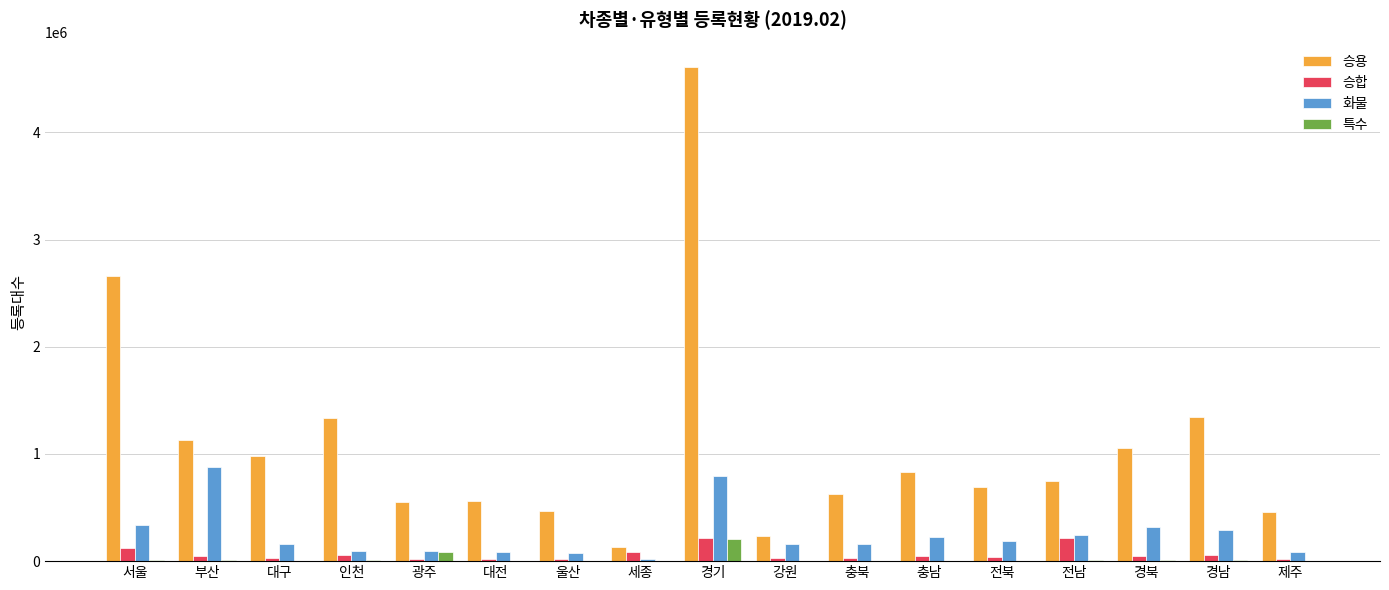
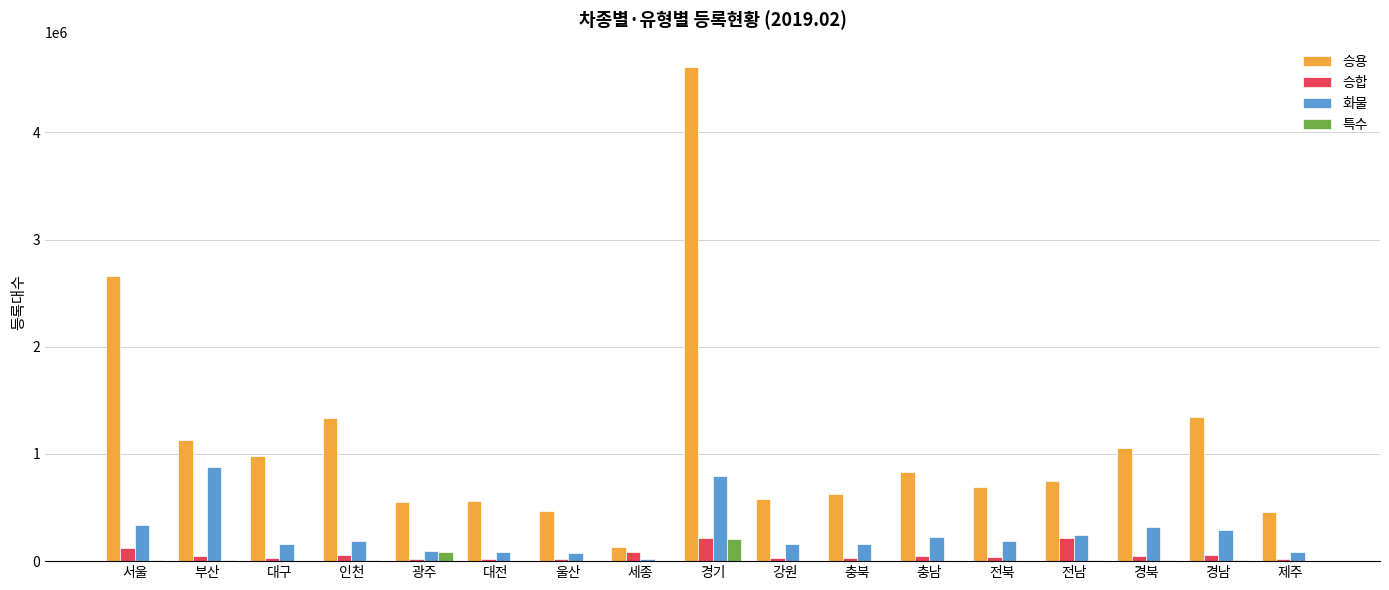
화물, 인천: 100000 -> 190000
승용, 강원: 230000 -> 580000
